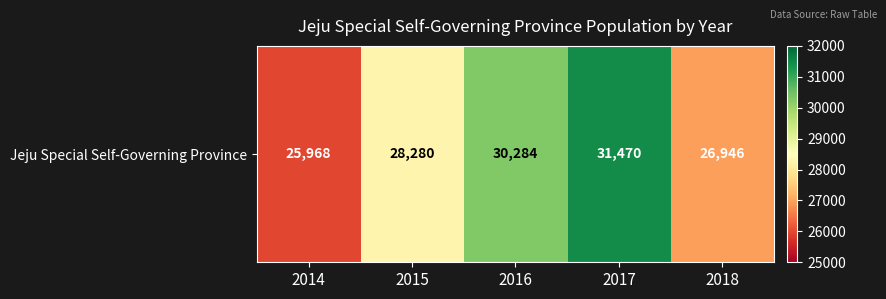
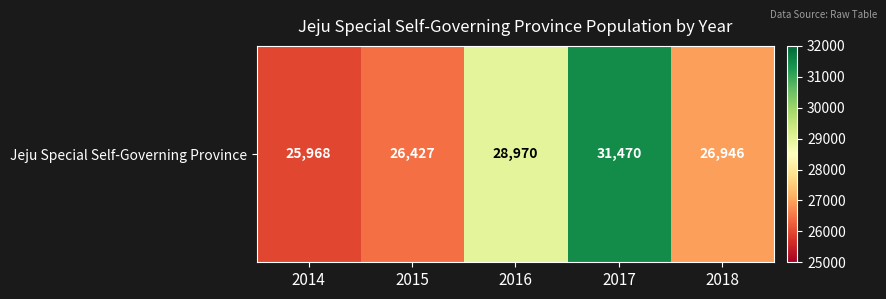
Jeju Special Self-Governing Province, 2015: 28,280 -> 26,427
Jeju Special Self-Governing Province, 2016: 30,284 -> 28,970
